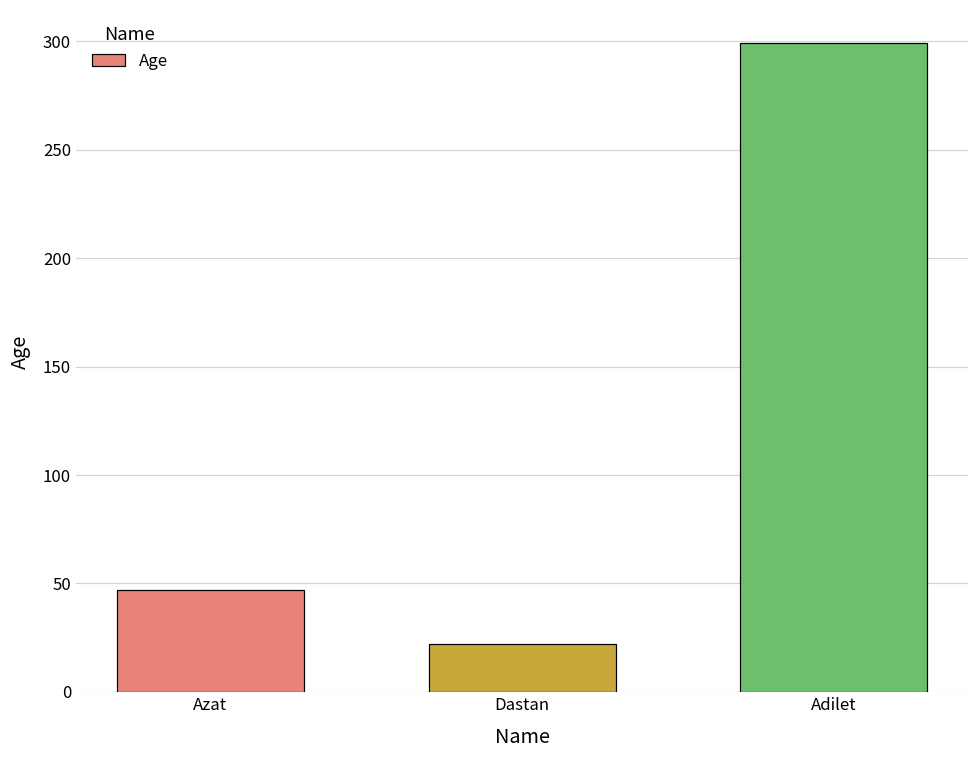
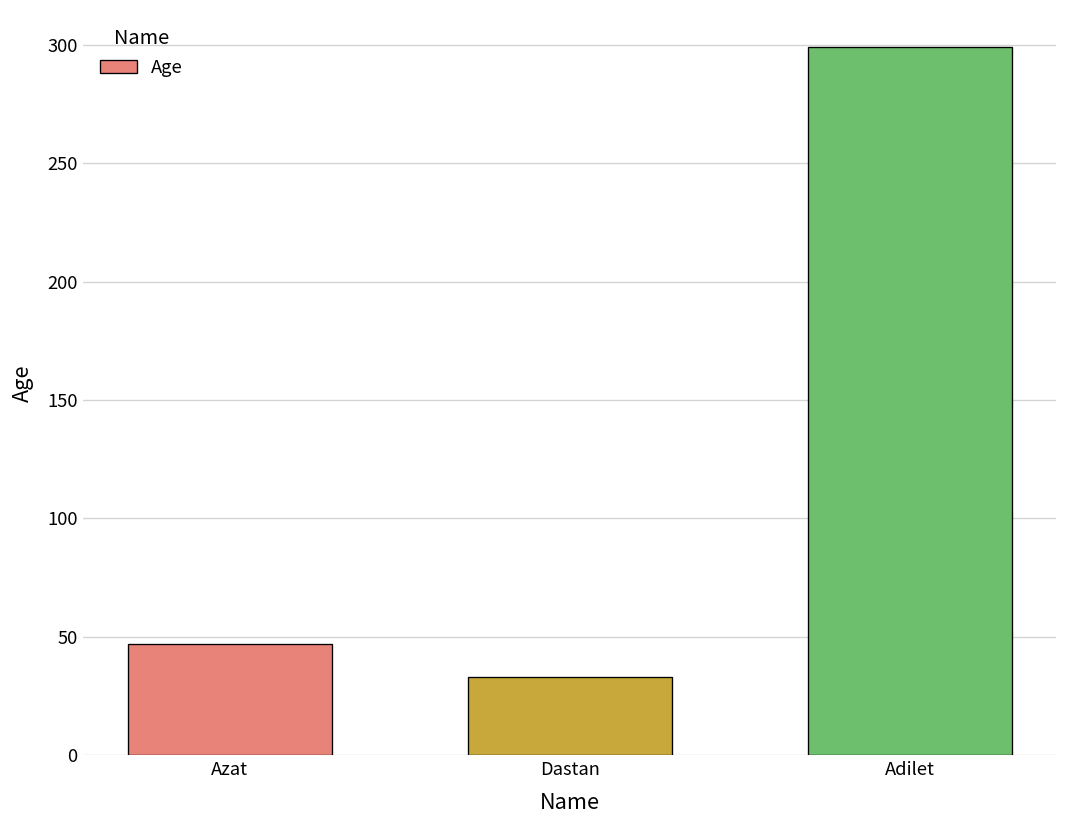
Dastan: 22 -> 33
